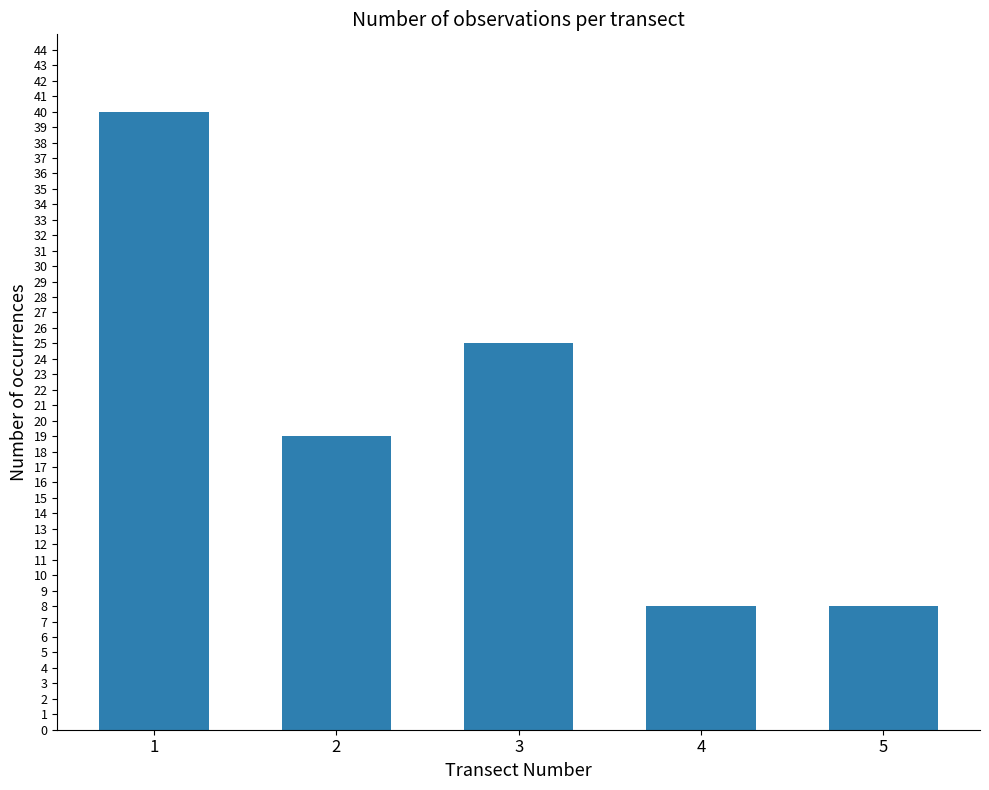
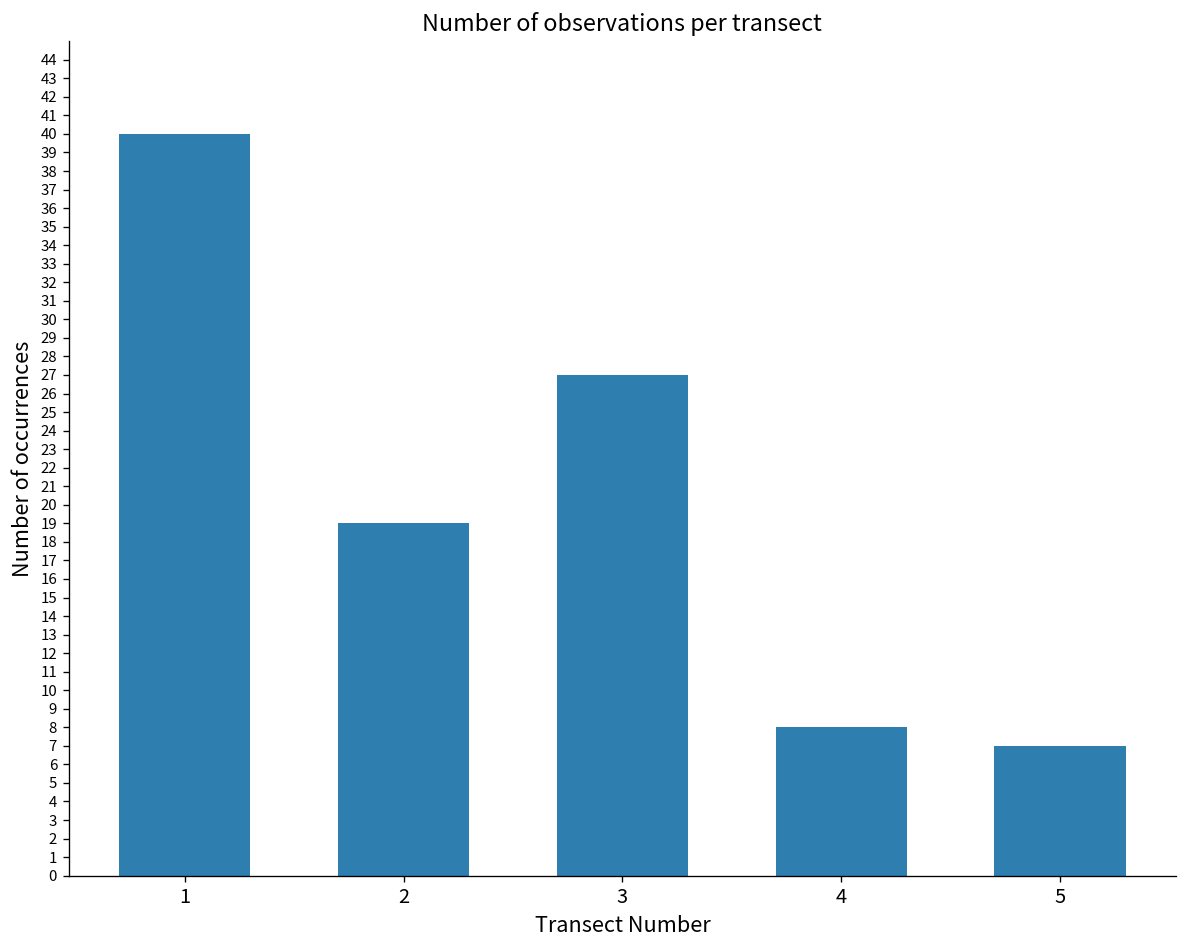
3: 25 -> 27
5: 8 -> 7
